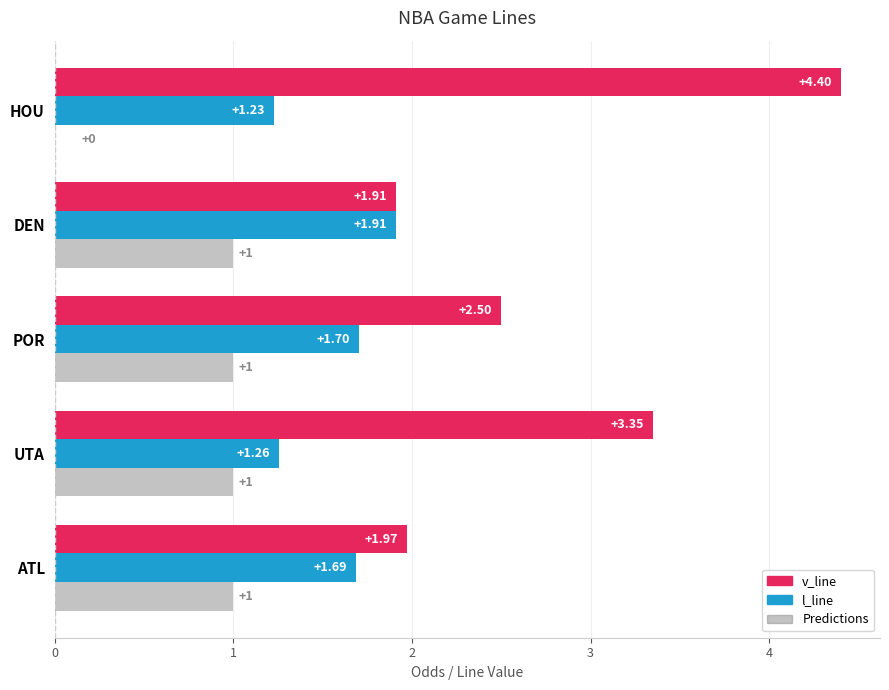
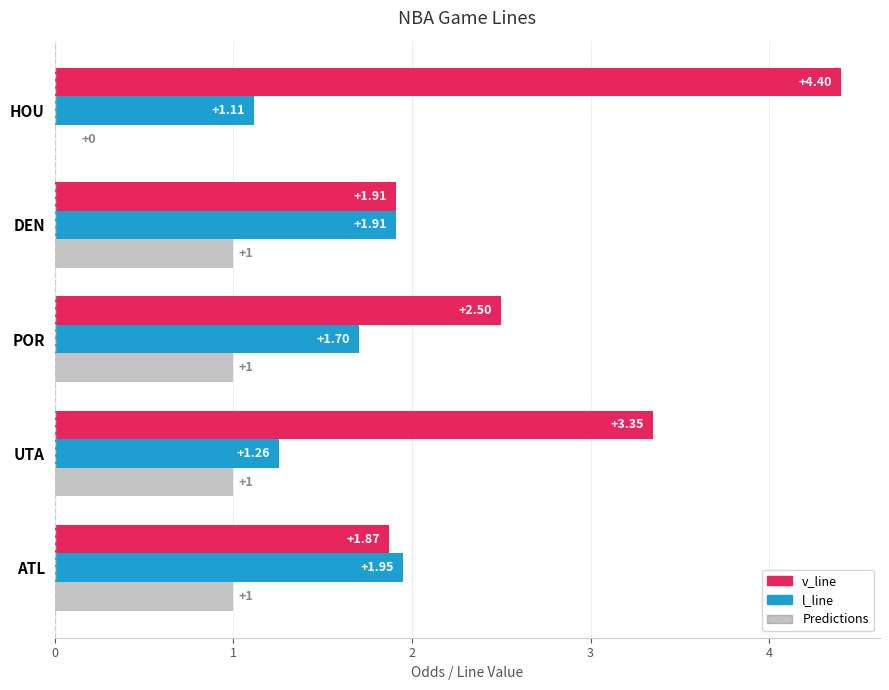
l_line, HOU: +1.23 -> +1.11
v_line, ATL: +1.97 -> +1.87
l_line, ATL: +1.69 -> +1.95
